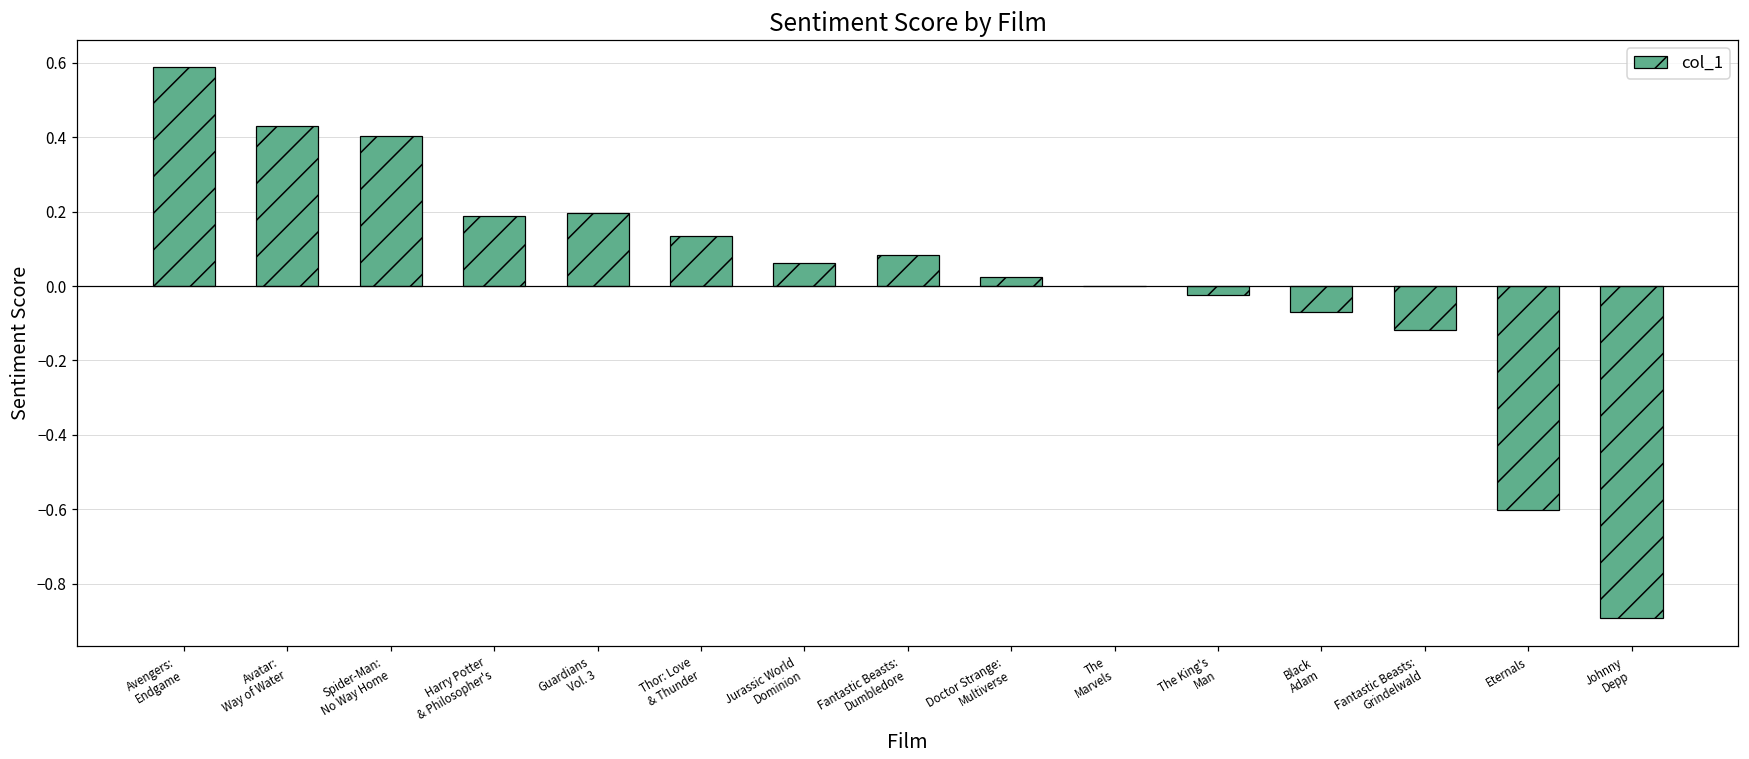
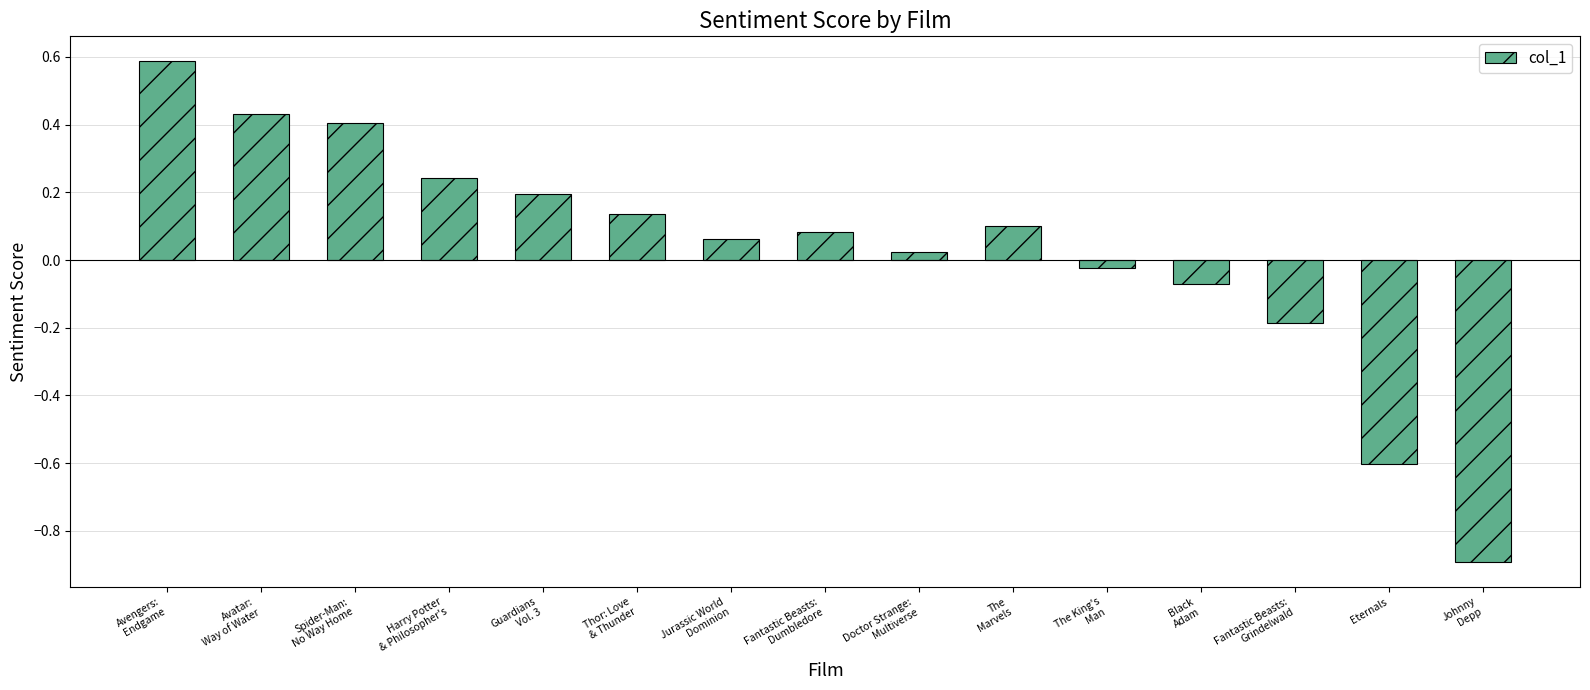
Harry Potter & Philosopher's: 0.19 -> 0.24
The Marvels: 0.0 -> 0.1
Fantastic Beasts: Grindelwald: -0.12 -> -0.19
